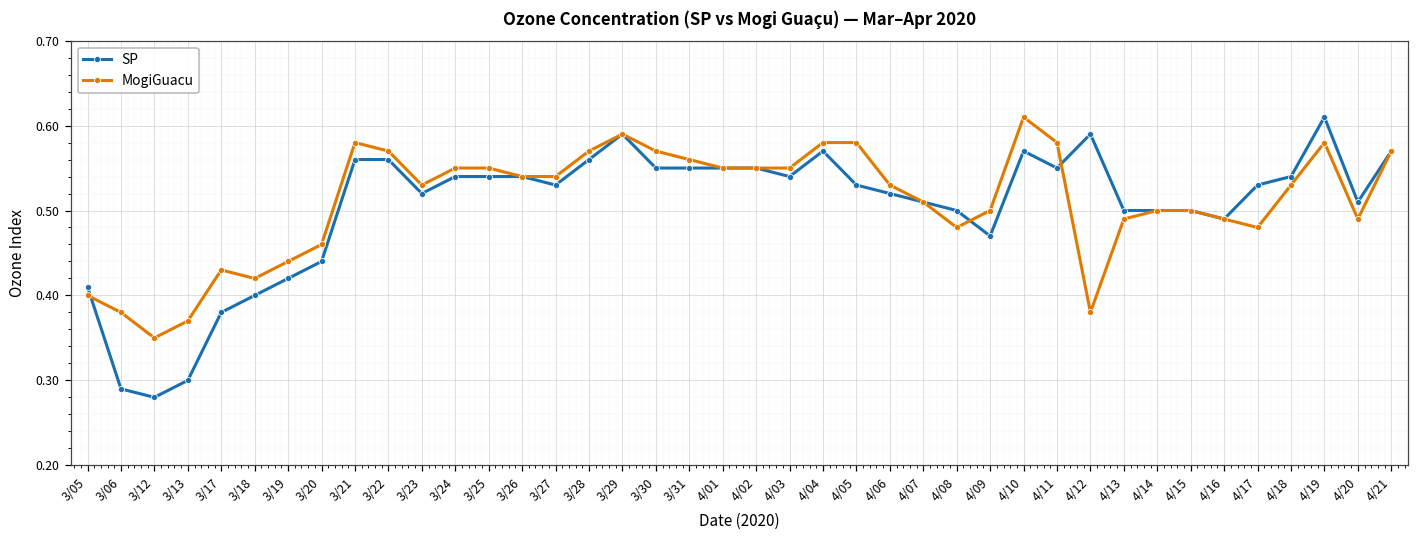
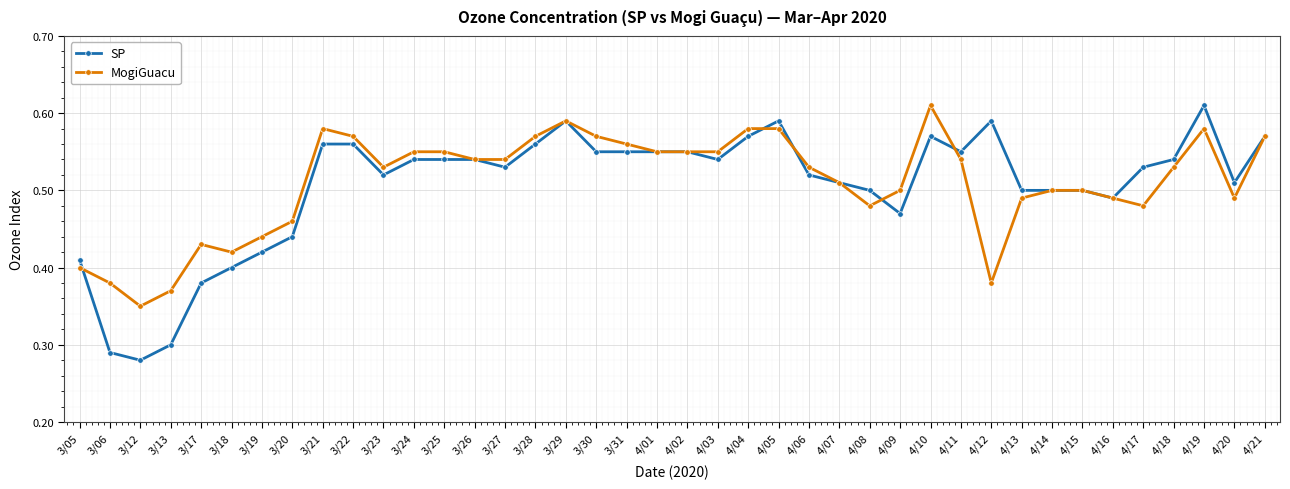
SP, 4/05: 0.53 -> 0.59
MogiGuacu, 4/11: 0.58 -> 0.54
